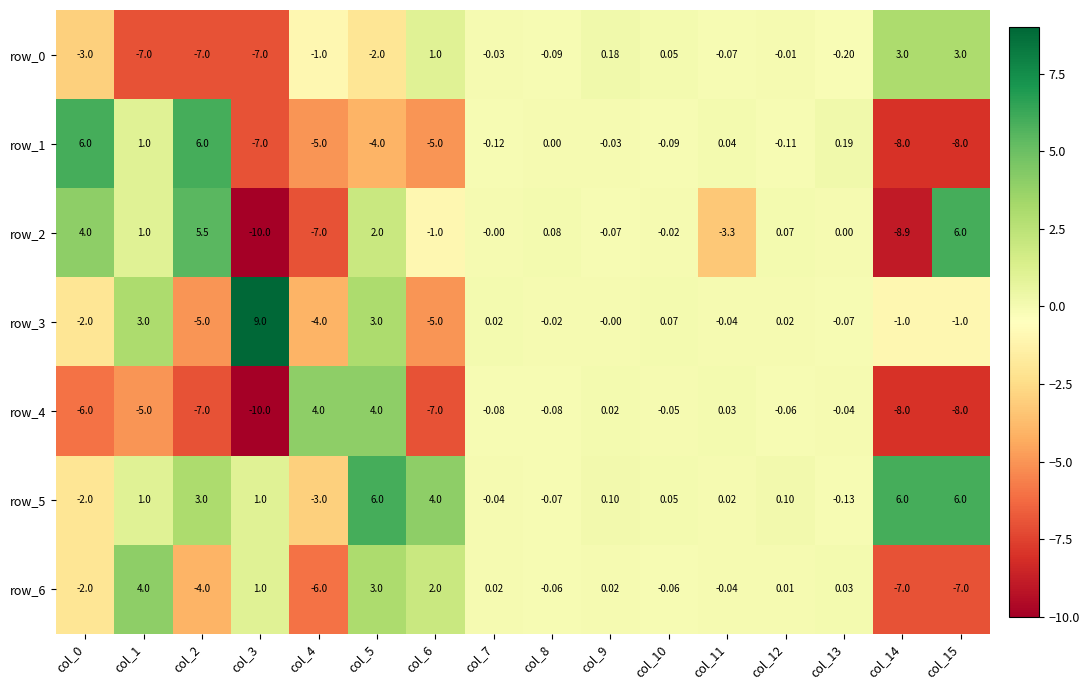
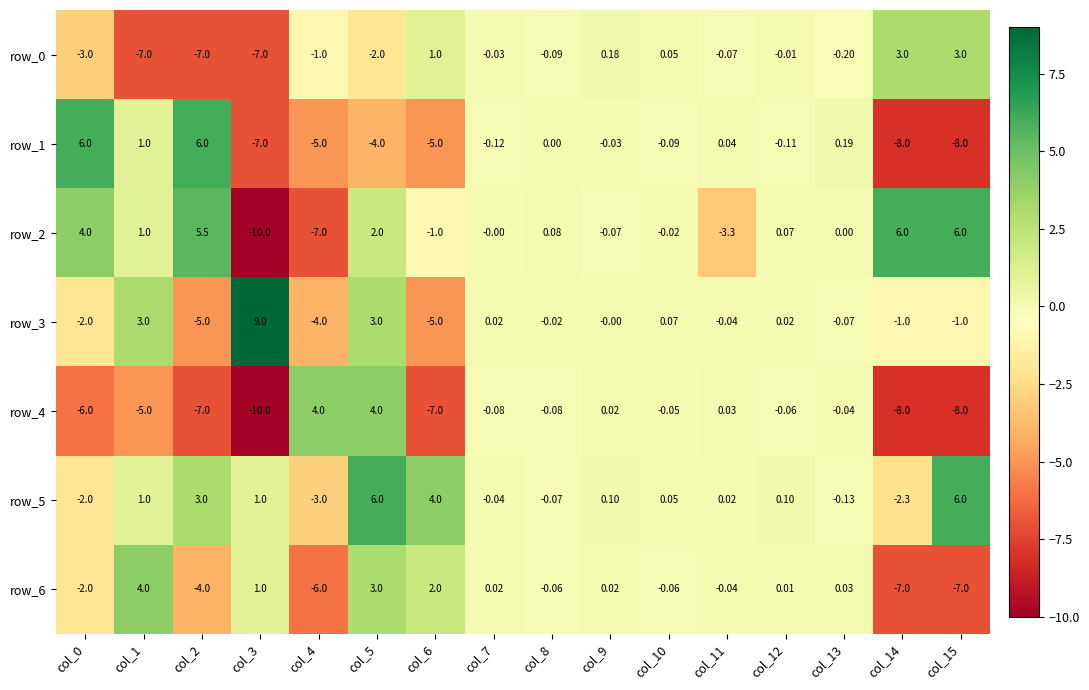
row_2, col_14: -8.9 -> 6.0
row_5, col_14: 6.0 -> -2.3
